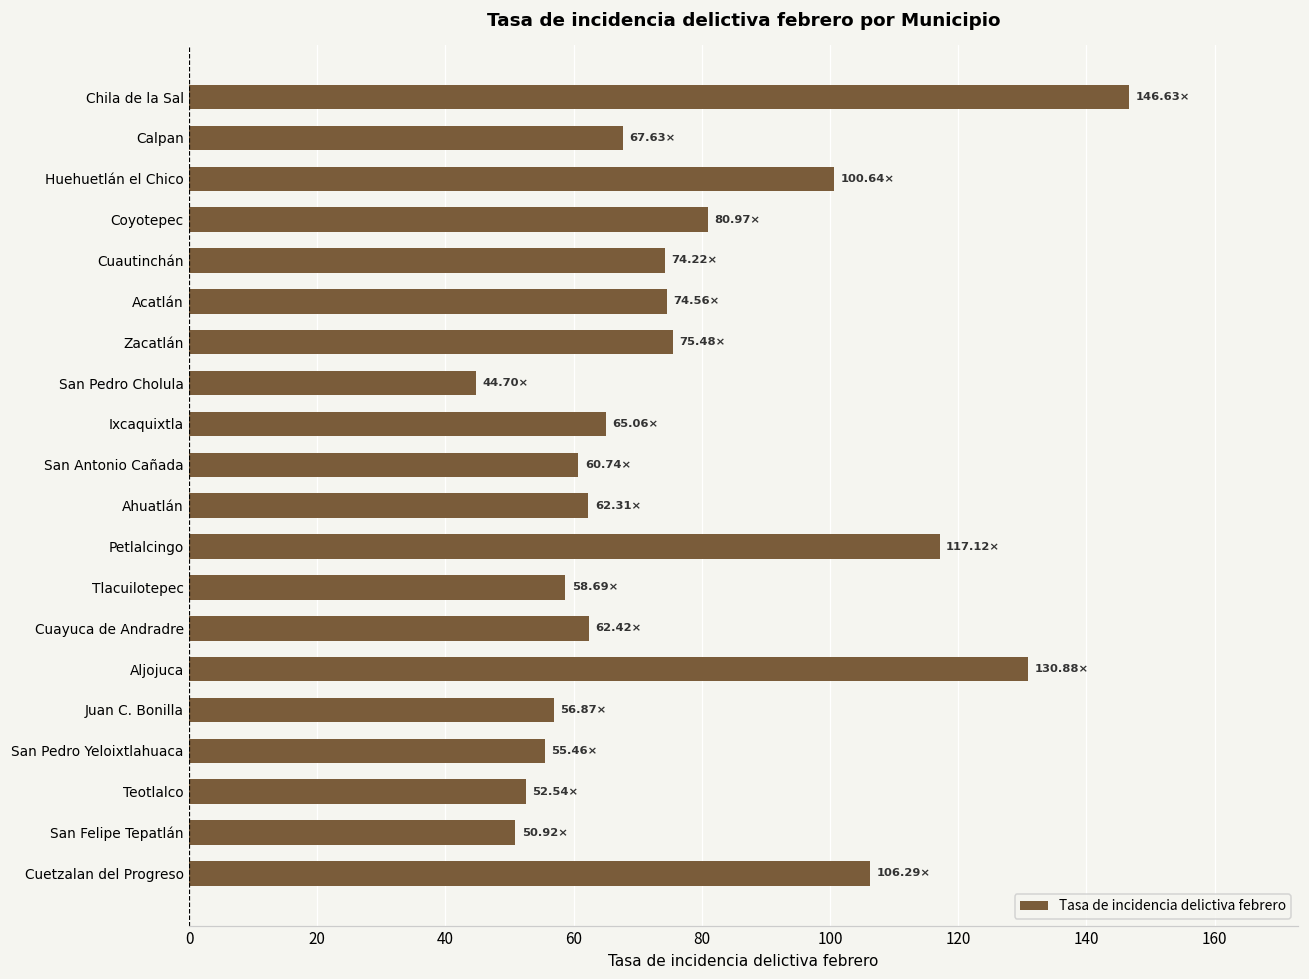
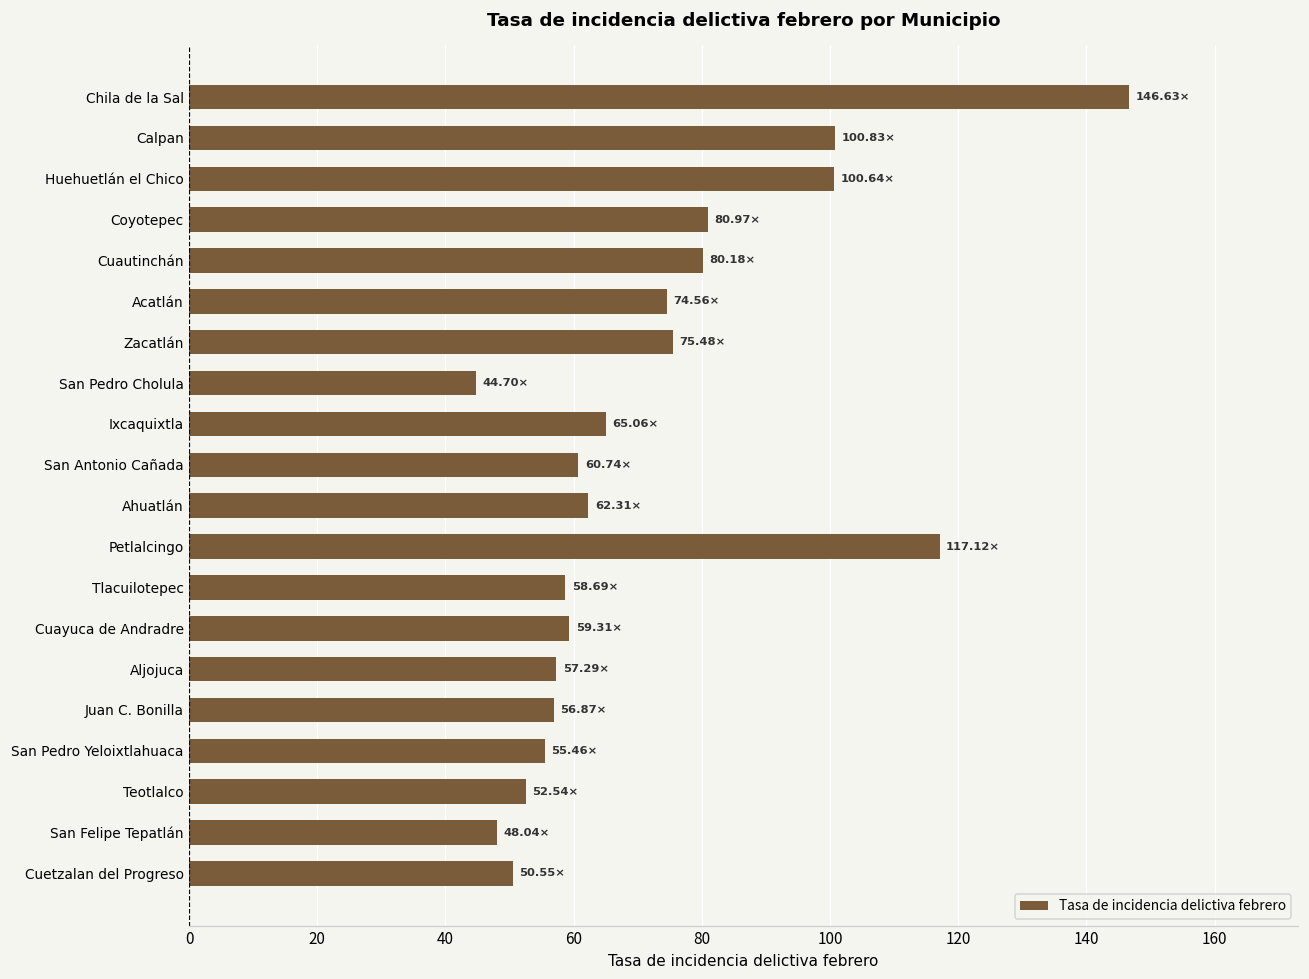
Calpan: 67.63× -> 100.83×
Cuautinchán: 74.22× -> 80.18×
Cuayuca de Andradre: 62.42× -> 59.31×
Aljojuca: 130.88× -> 57.29×
San Felipe Tepatlán: 50.92× -> 48.04×
Cuetzalan del Progreso: 106.29× -> 50.55×
